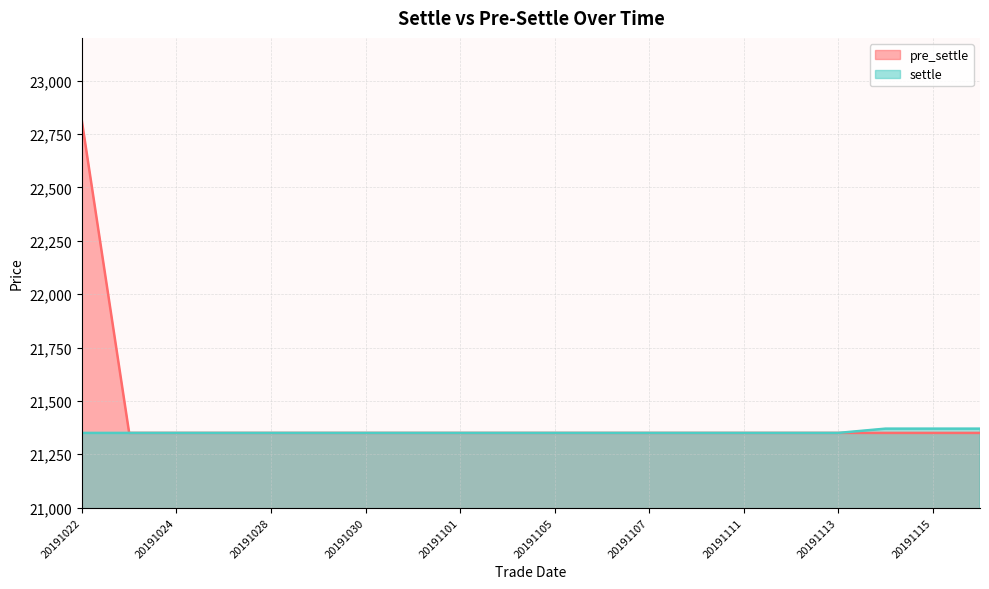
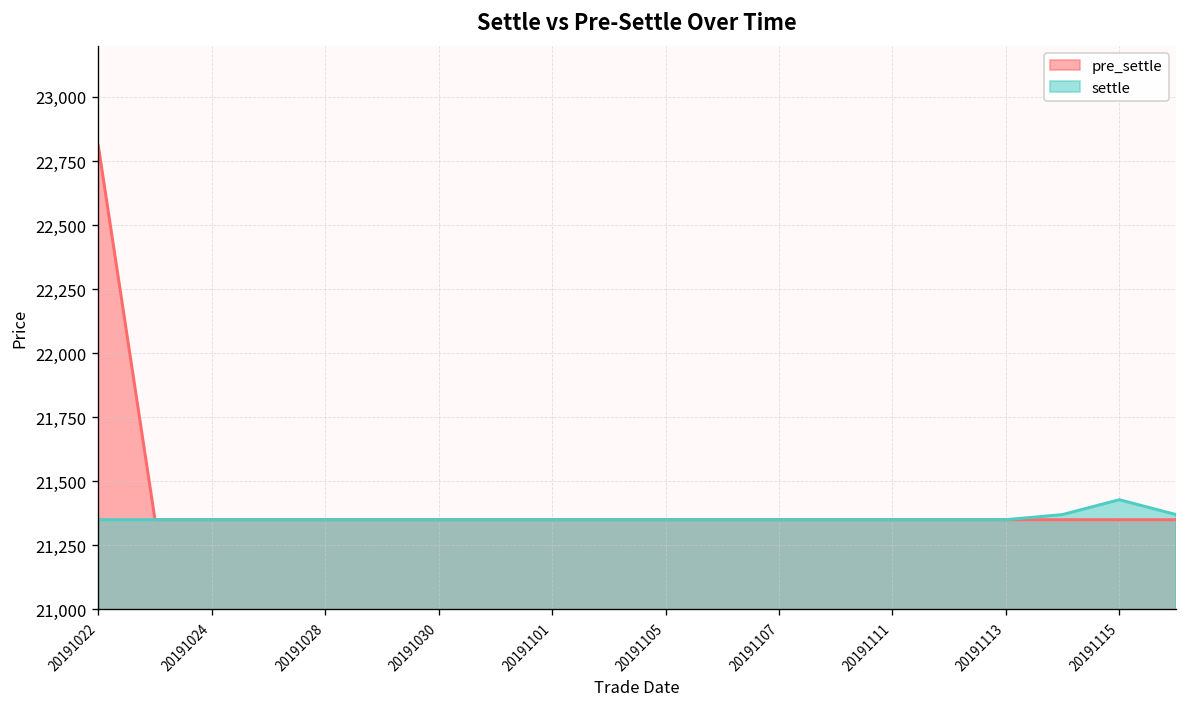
settle, 20191115: 21,370 -> 21,430
